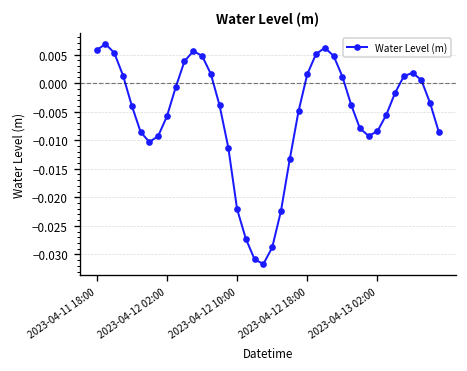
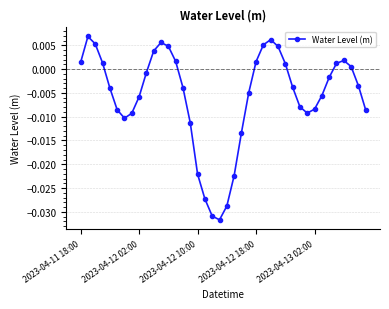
2023-04-11 18:00: 0.006 -> 0.001
